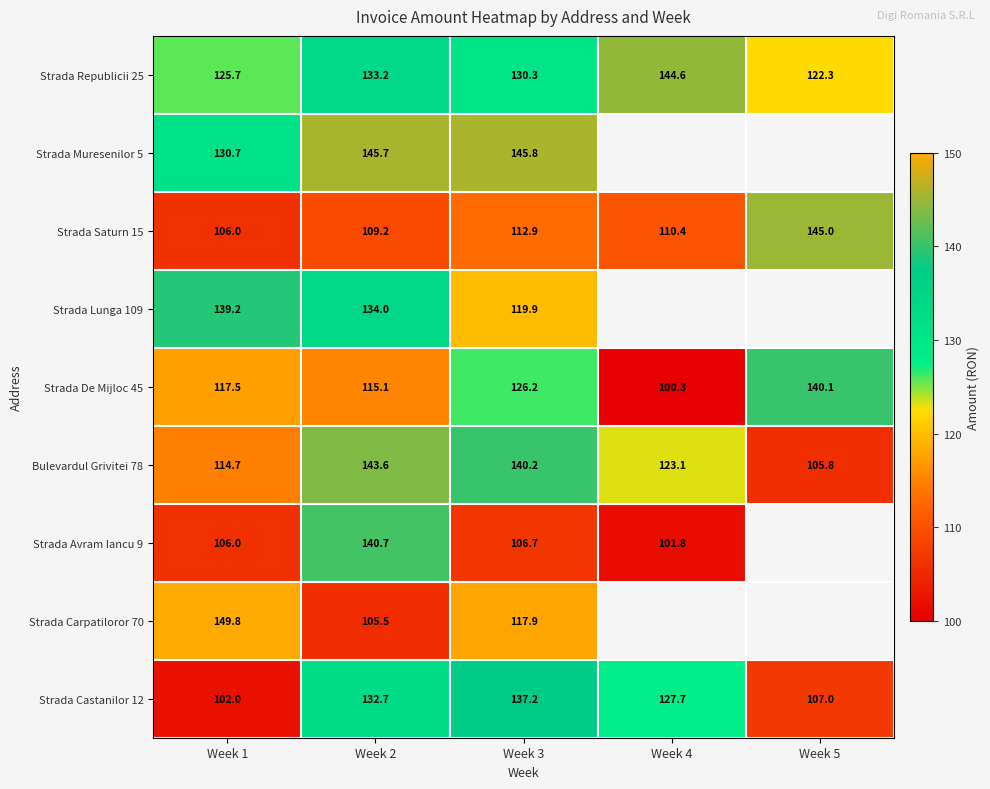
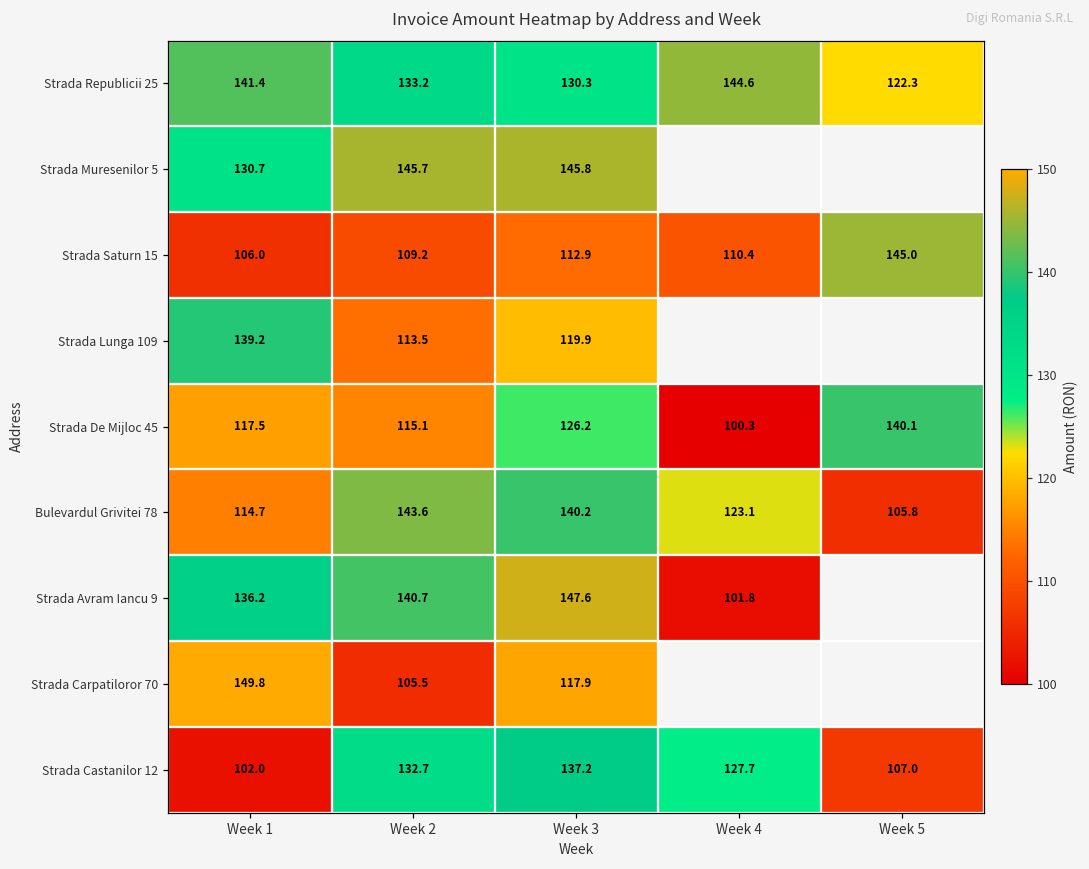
Strada Republicii 25, Week 1: 125.7 -> 141.4
Strada Lunga 109, Week 2: 134.0 -> 113.5
Strada Avram Iancu 9, Week 1: 106.0 -> 136.2
Strada Avram Iancu 9, Week 3: 106.7 -> 147.6
